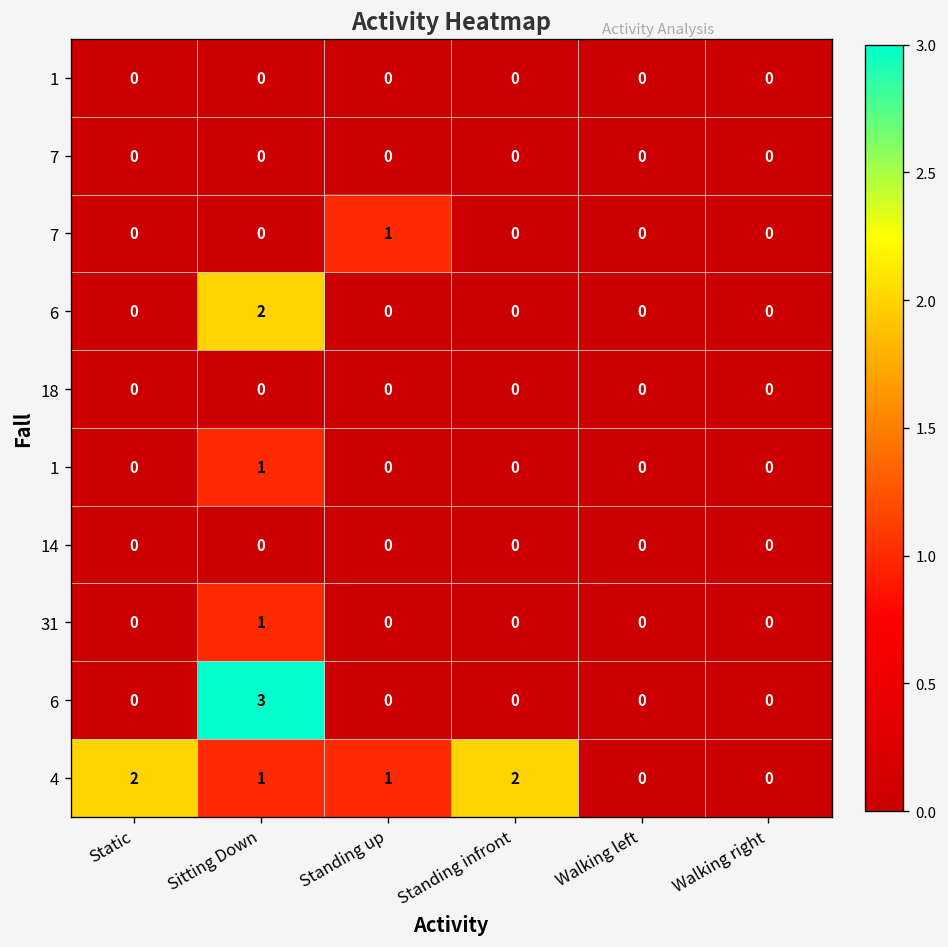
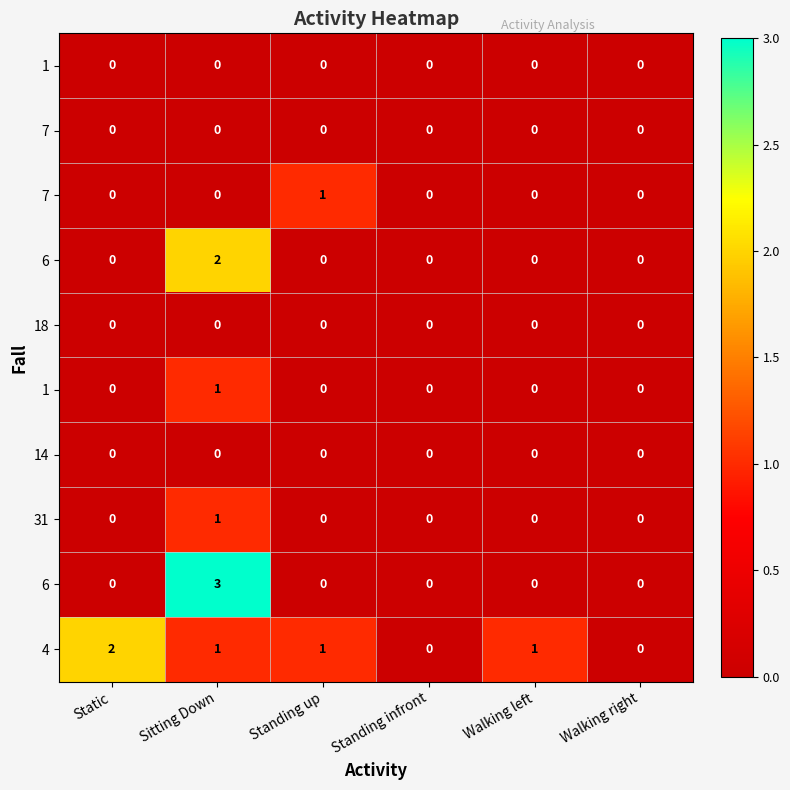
4, Standing infront: 2 -> 0
4, Walking left: 0 -> 1
